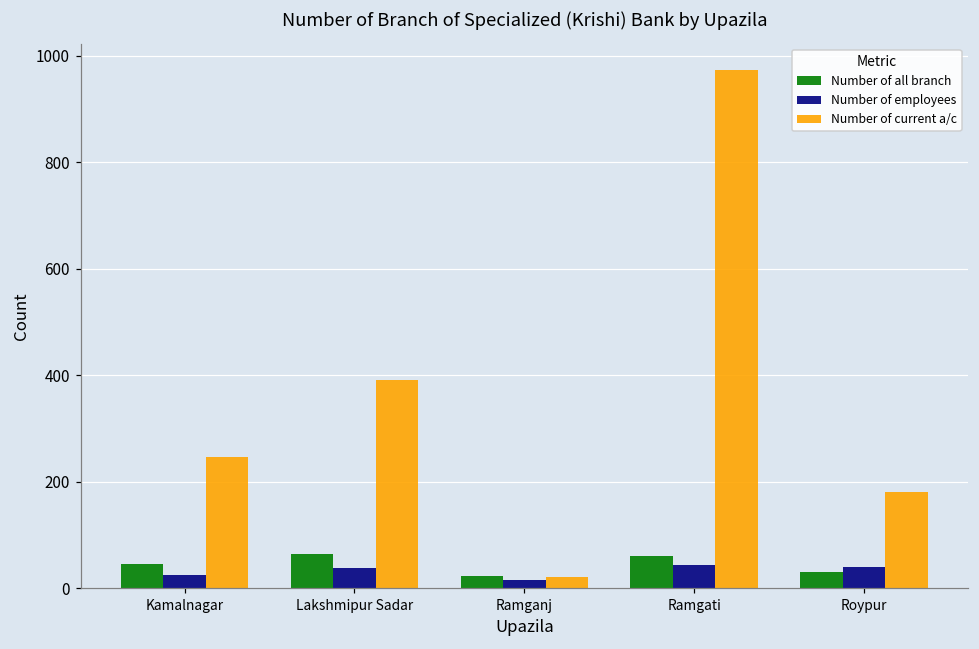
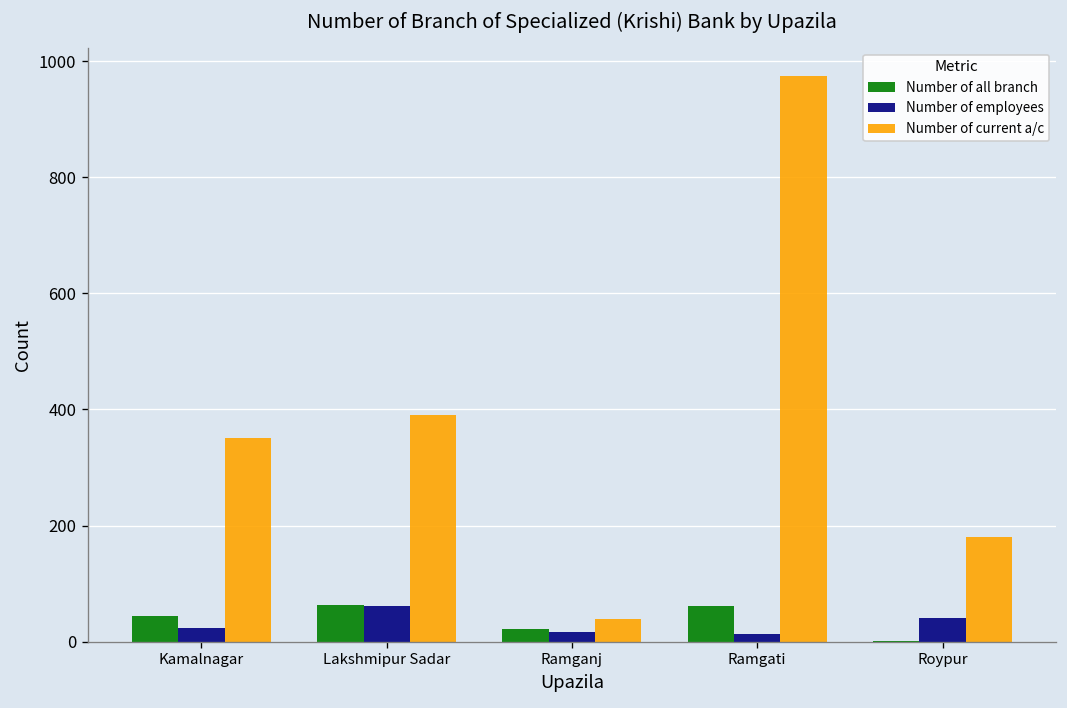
Number of current a/c, Kamalnagar: 250 -> 350
Number of employees, Lakshmipur Sadar: 40 -> 60
Number of current a/c, Ramganj: 20 -> 40
Number of employees, Ramgati: 40 -> 10
Number of all branch, Roypur: 30 -> 0
